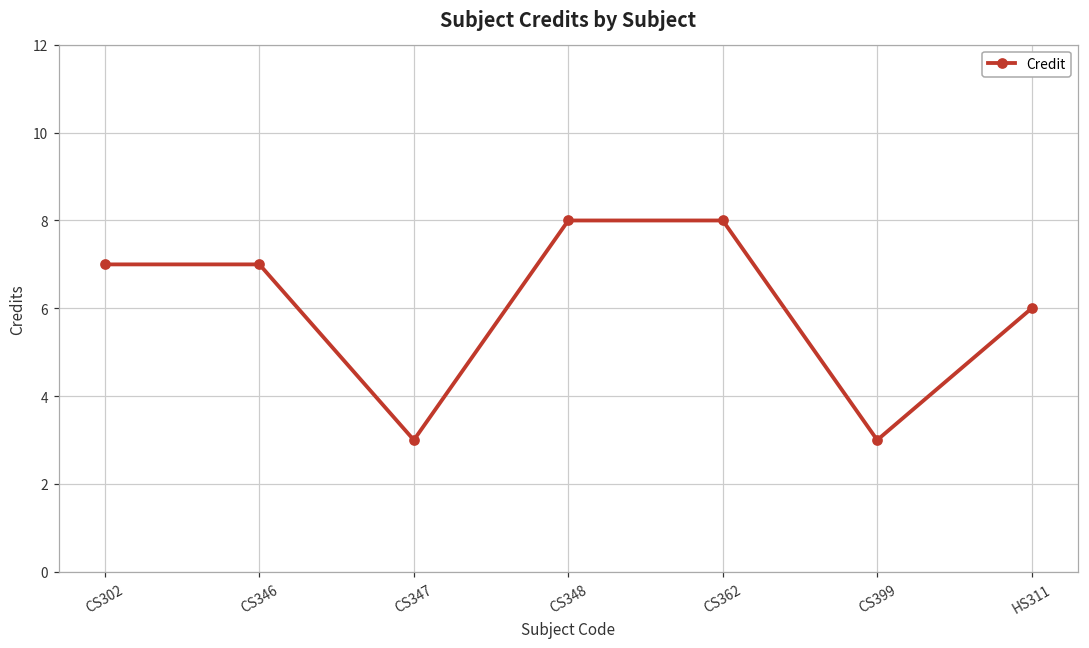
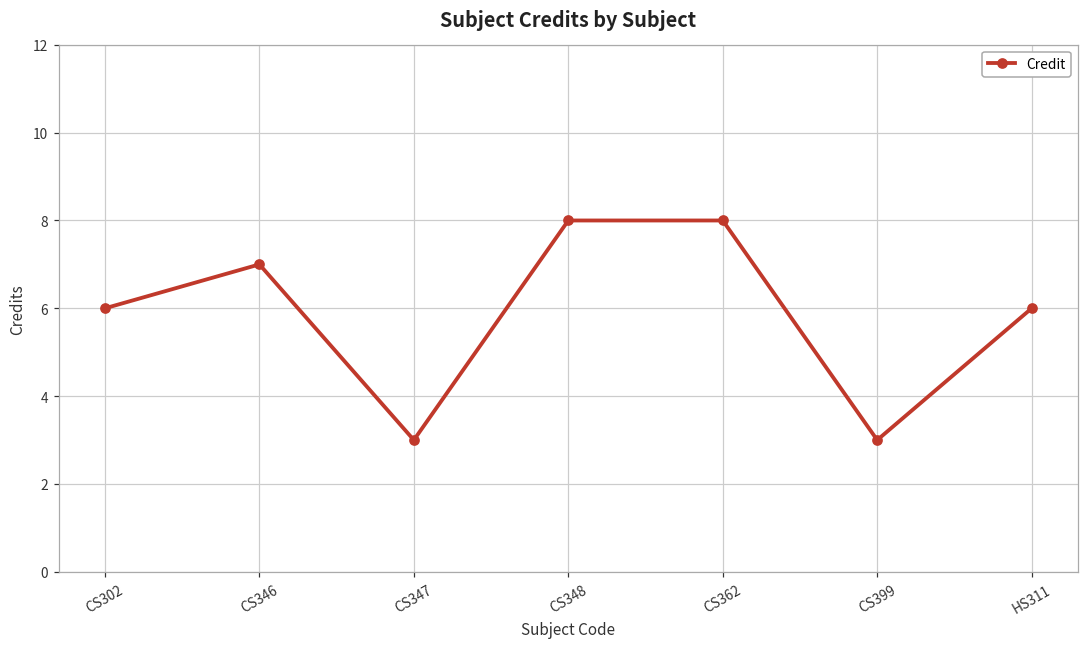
CS302: 7 -> 6
